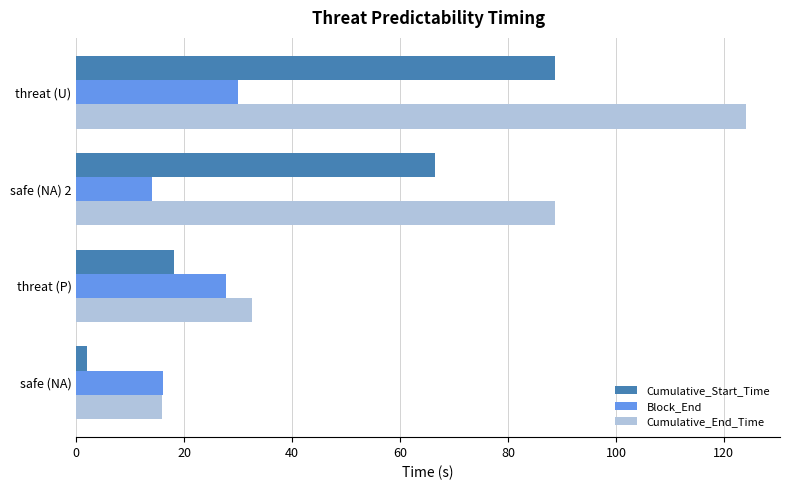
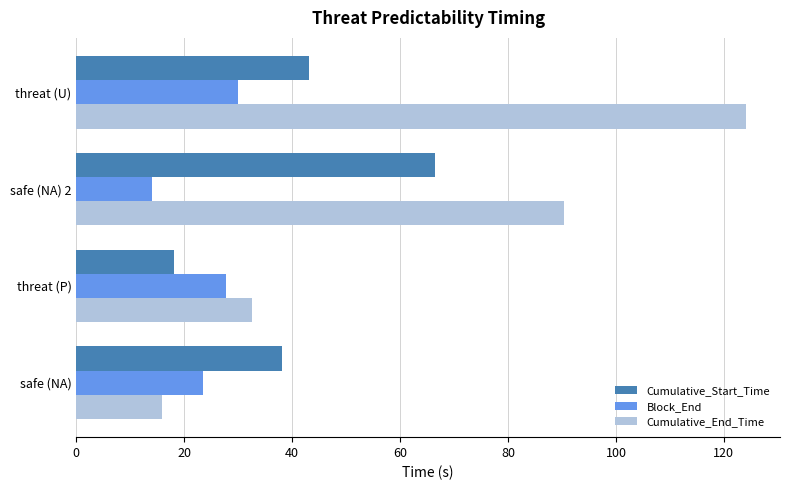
Cumulative_Start_Time, threat (U): 89 -> 43
Cumulative_End_Time, safe (NA) 2: 89 -> 90
Cumulative_Start_Time, safe (NA): 2 -> 38
Block_End, safe (NA): 16 -> 23
